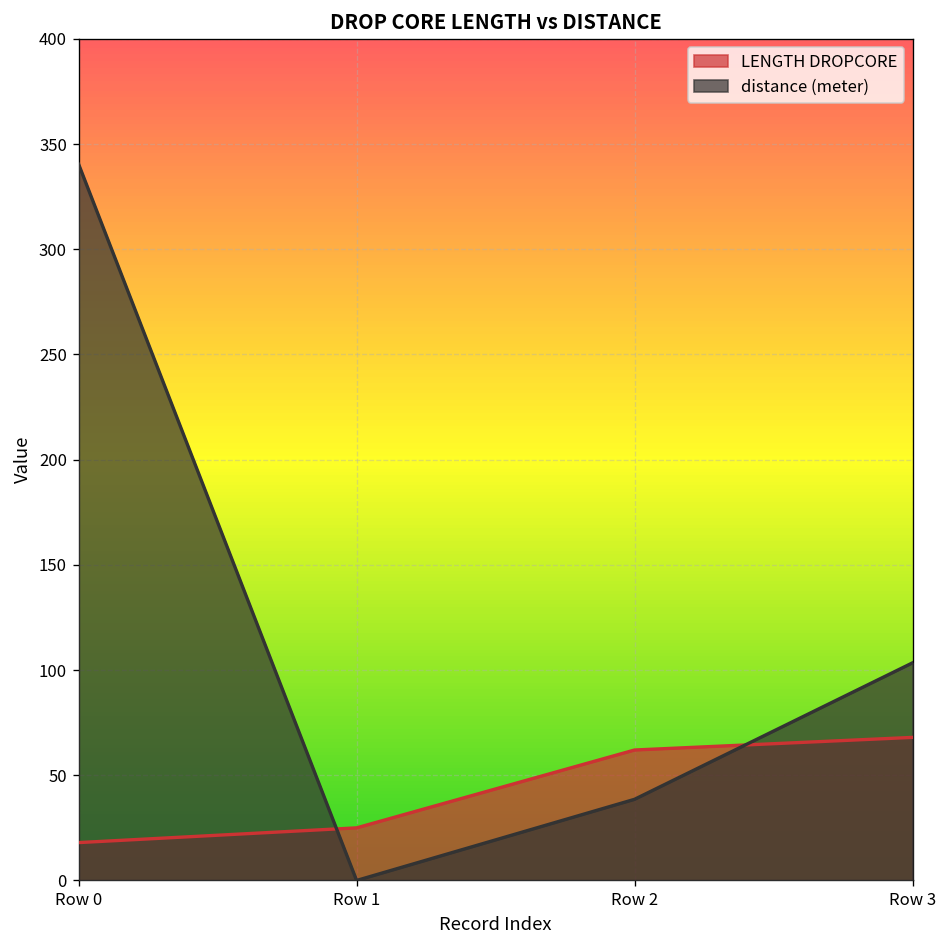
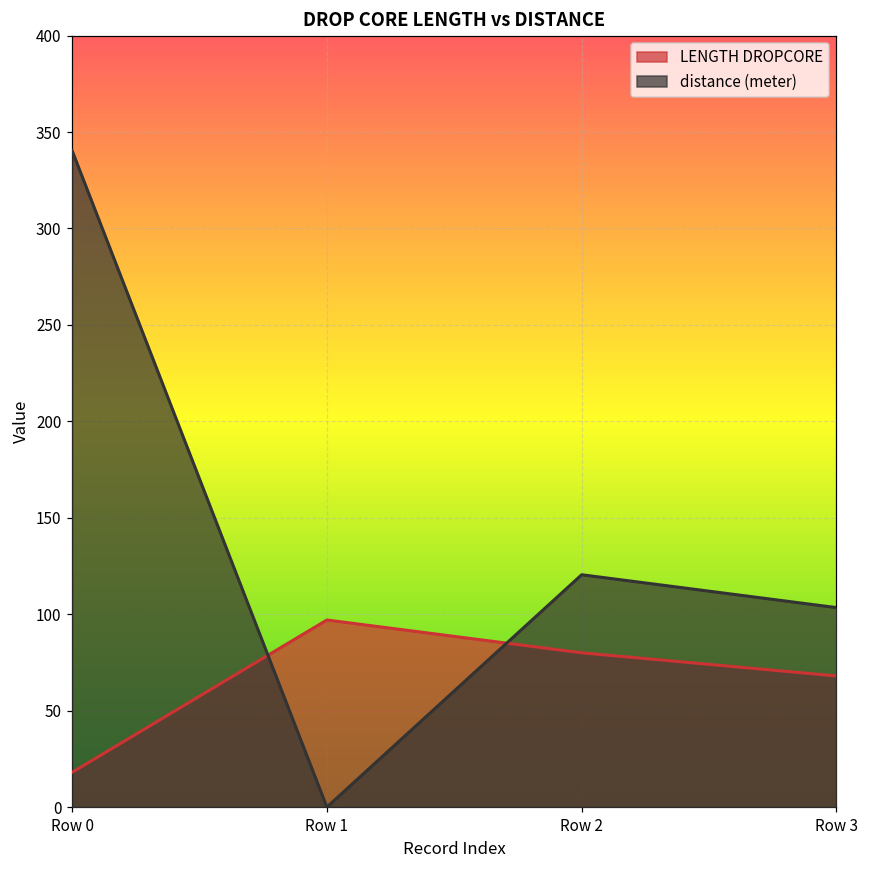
LENGTH DROPCORE, Row 1: 25 -> 97
LENGTH DROPCORE, Row 2: 62 -> 80
distance (meter), Row 2: 39 -> 120
